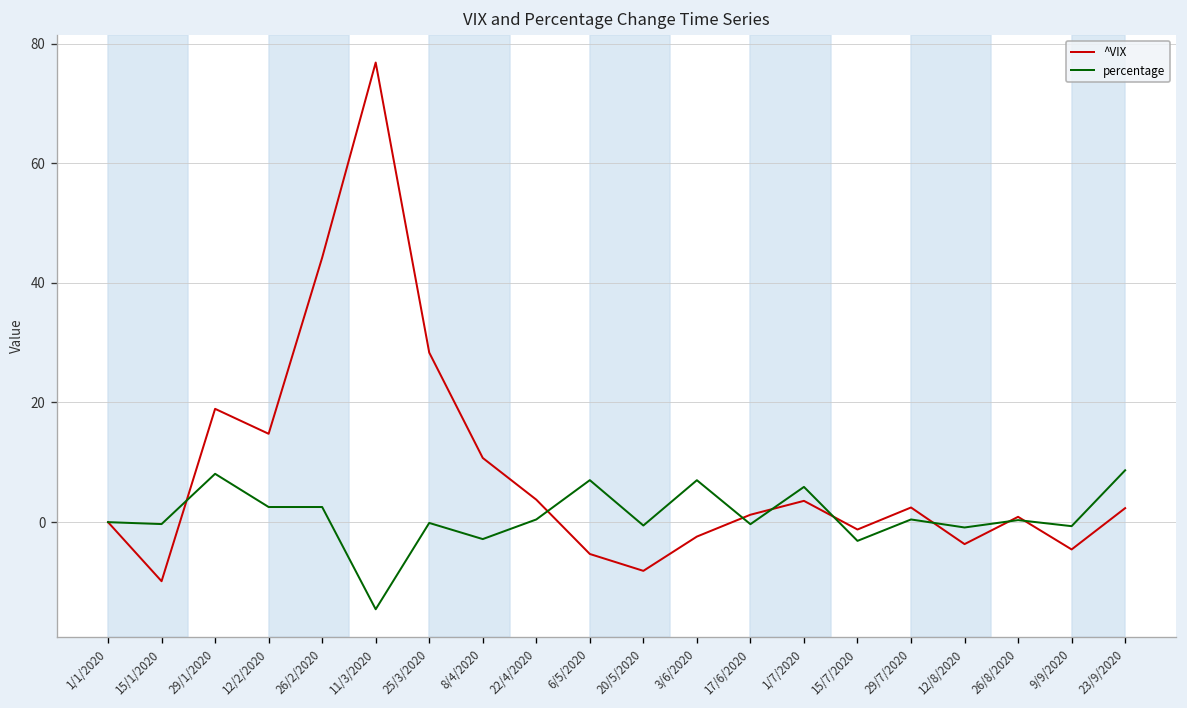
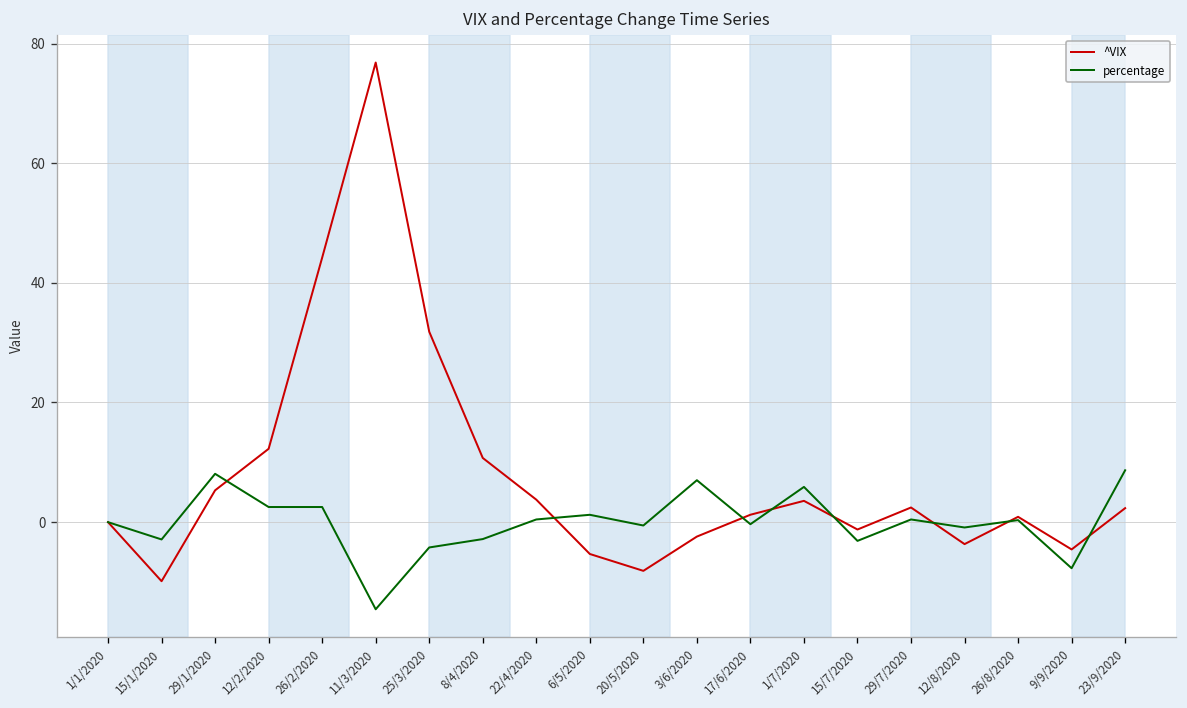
percentage, 15/1/2020: 0 -> -3
^VIX, 29/1/2020: 19 -> 5
^VIX, 12/2/2020: 15 -> 12
^VIX, 25/3/2020: 28 -> 32
percentage, 25/3/2020: 0 -> -4
percentage, 6/5/2020: 7 -> 1
percentage, 9/9/2020: -1 -> -8
